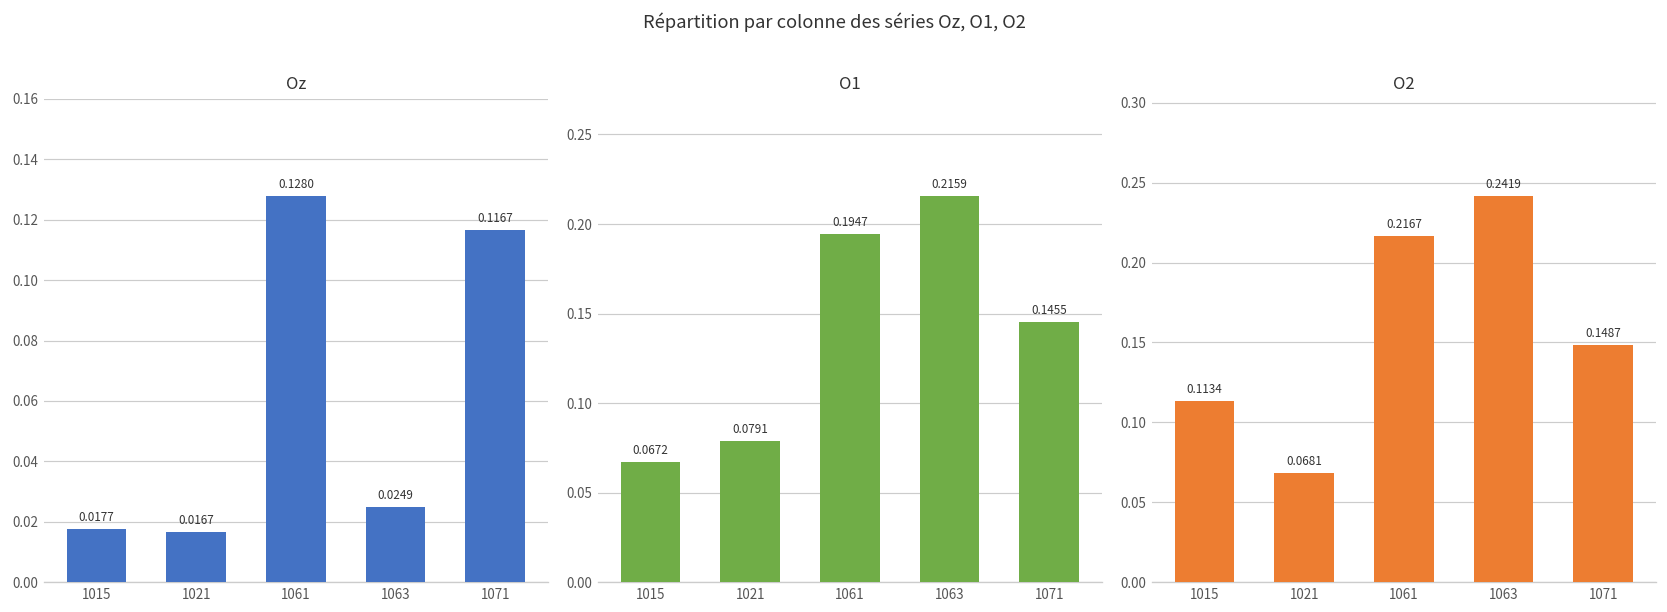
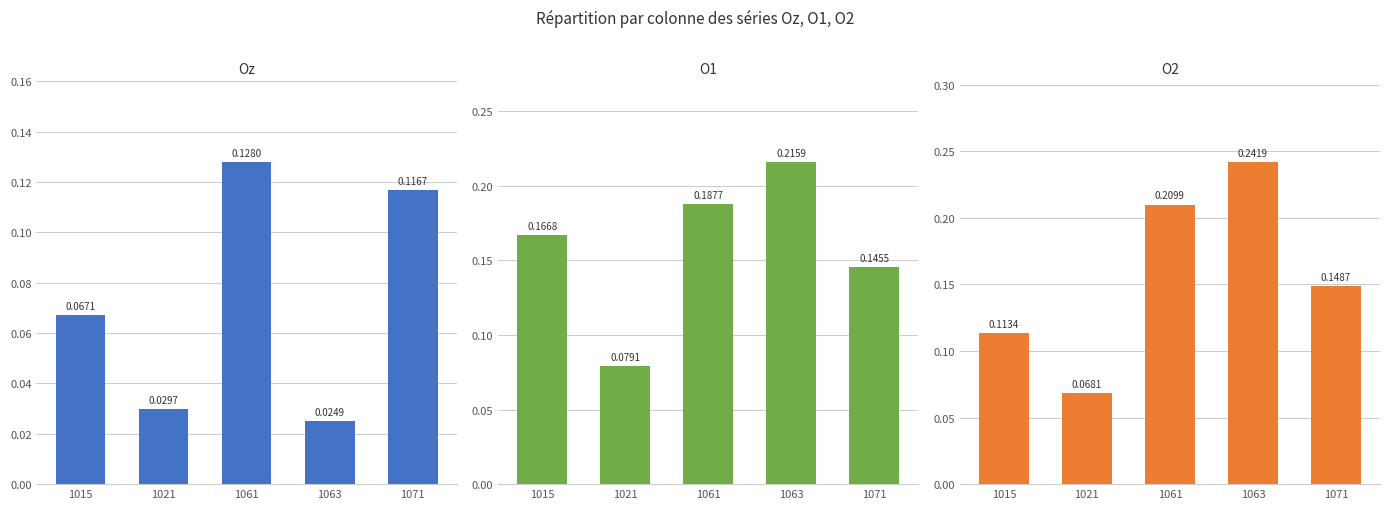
Oz, 1015: 0.0177 -> 0.0671
Oz, 1021: 0.0167 -> 0.0297
O1, 1015: 0.0672 -> 0.1668
O1, 1061: 0.1947 -> 0.1877
O2, 1061: 0.2167 -> 0.2099
